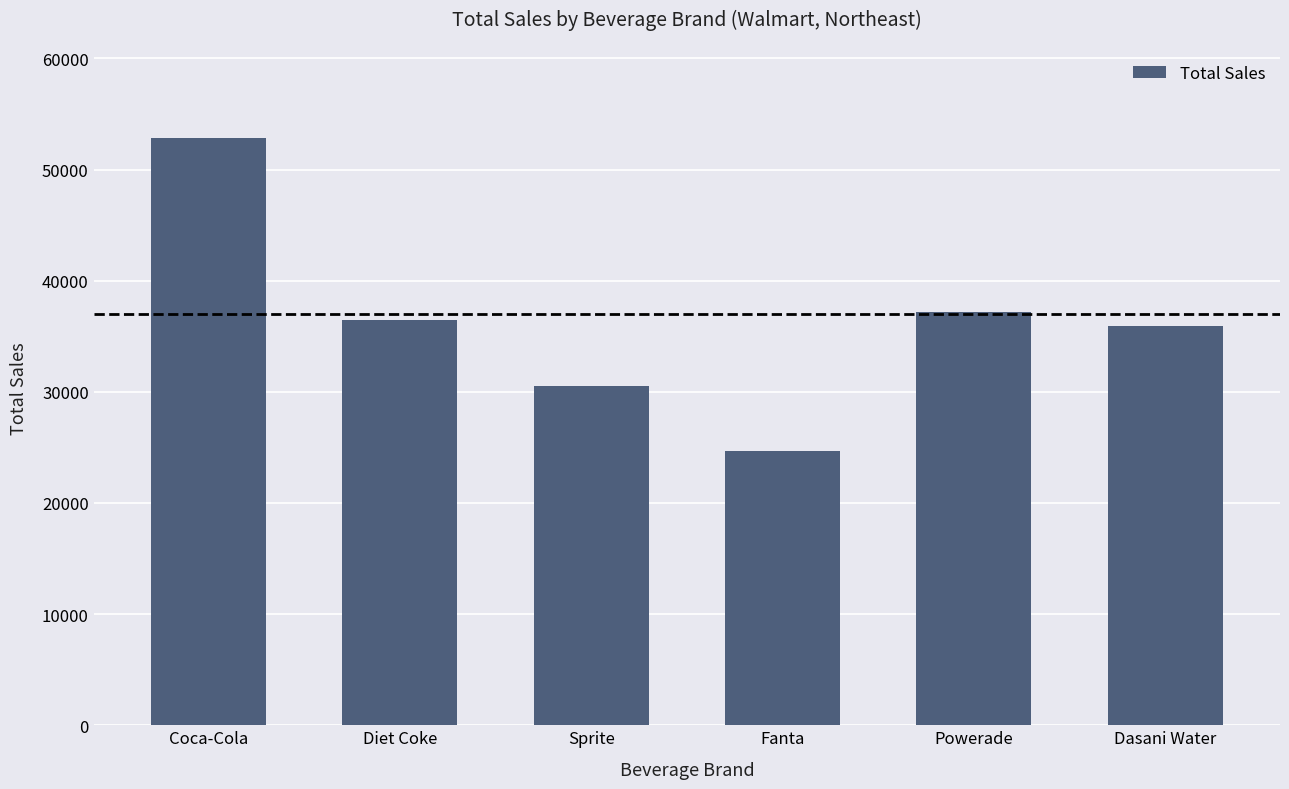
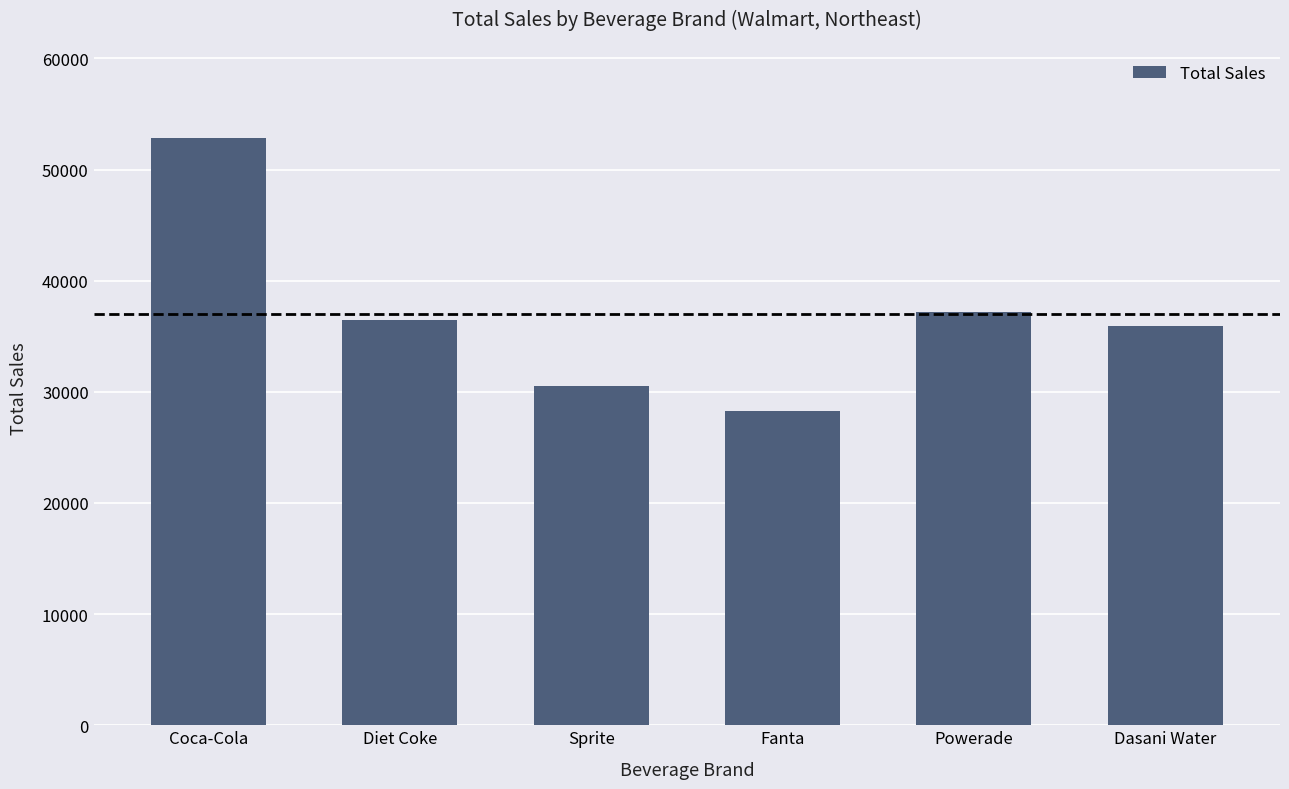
Fanta: 24600 -> 28300
